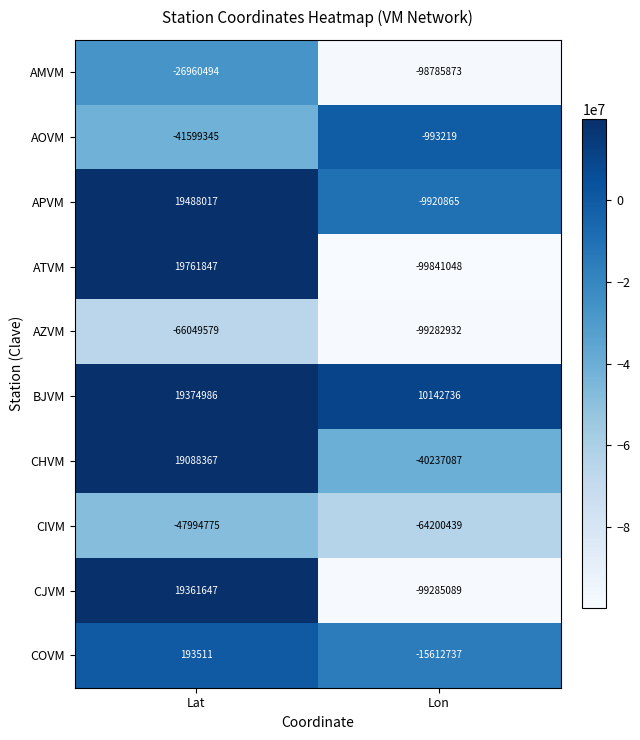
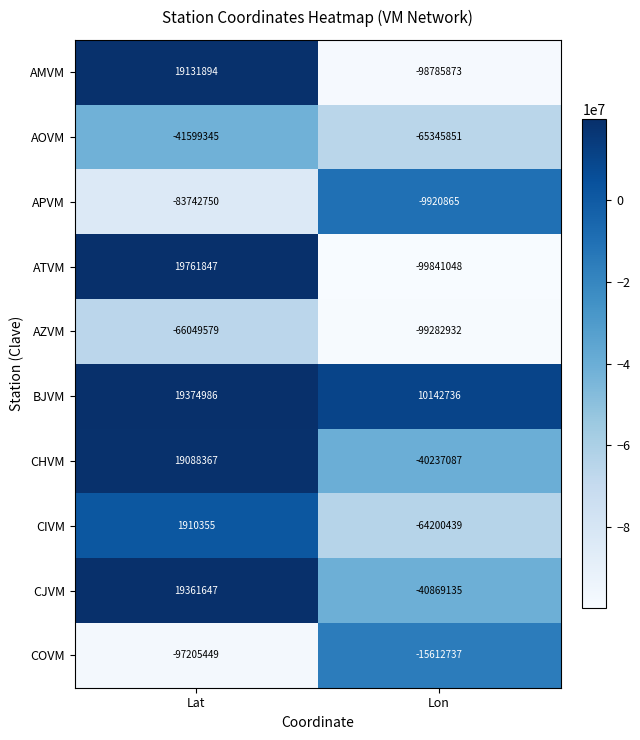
AMVM, Lat: -26960494 -> 19131894
AOVM, Lon: -993219 -> -65345851
APVM, Lat: 19488017 -> -83742750
CIVM, Lat: -47994775 -> 1910355
CJVM, Lon: -99285089 -> -40869135
COVM, Lat: 193511 -> -97205449
